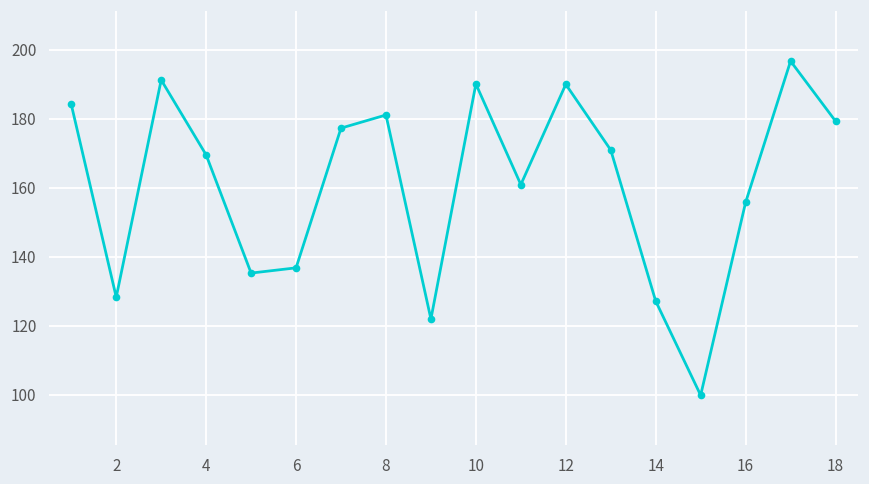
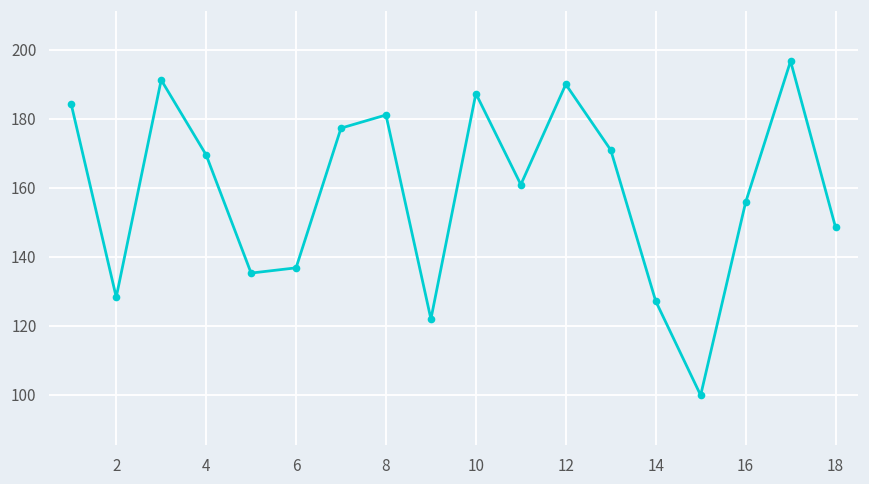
10: 190 -> 187
18: 179 -> 149
